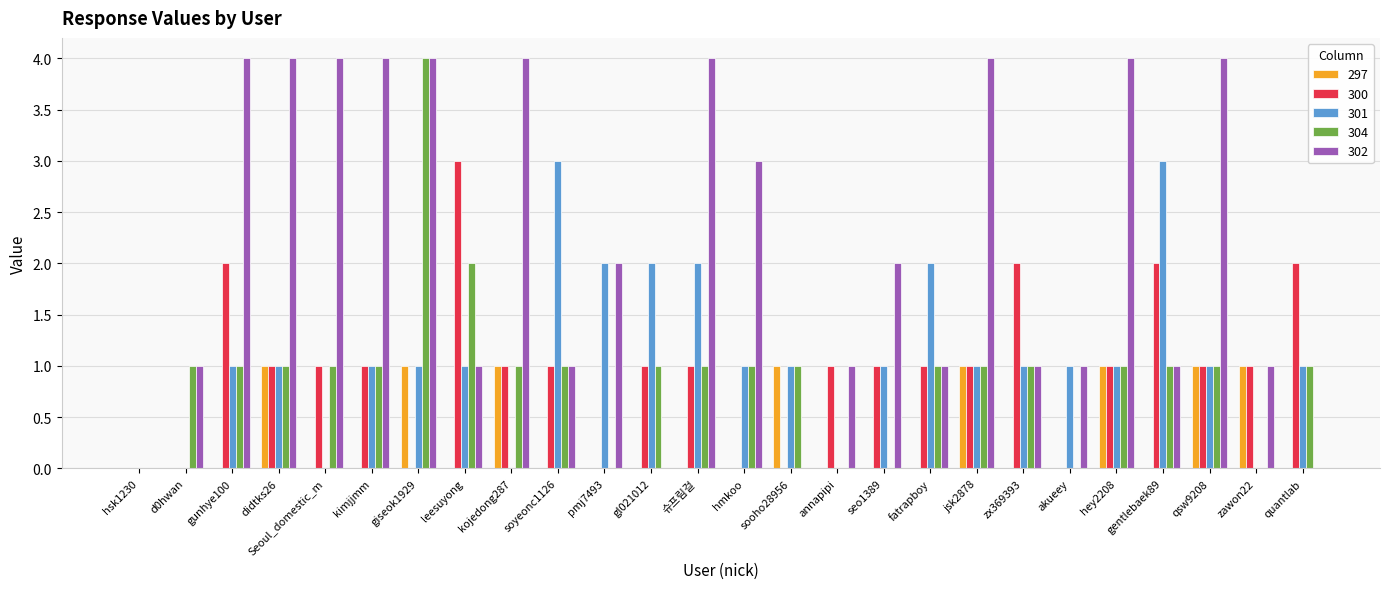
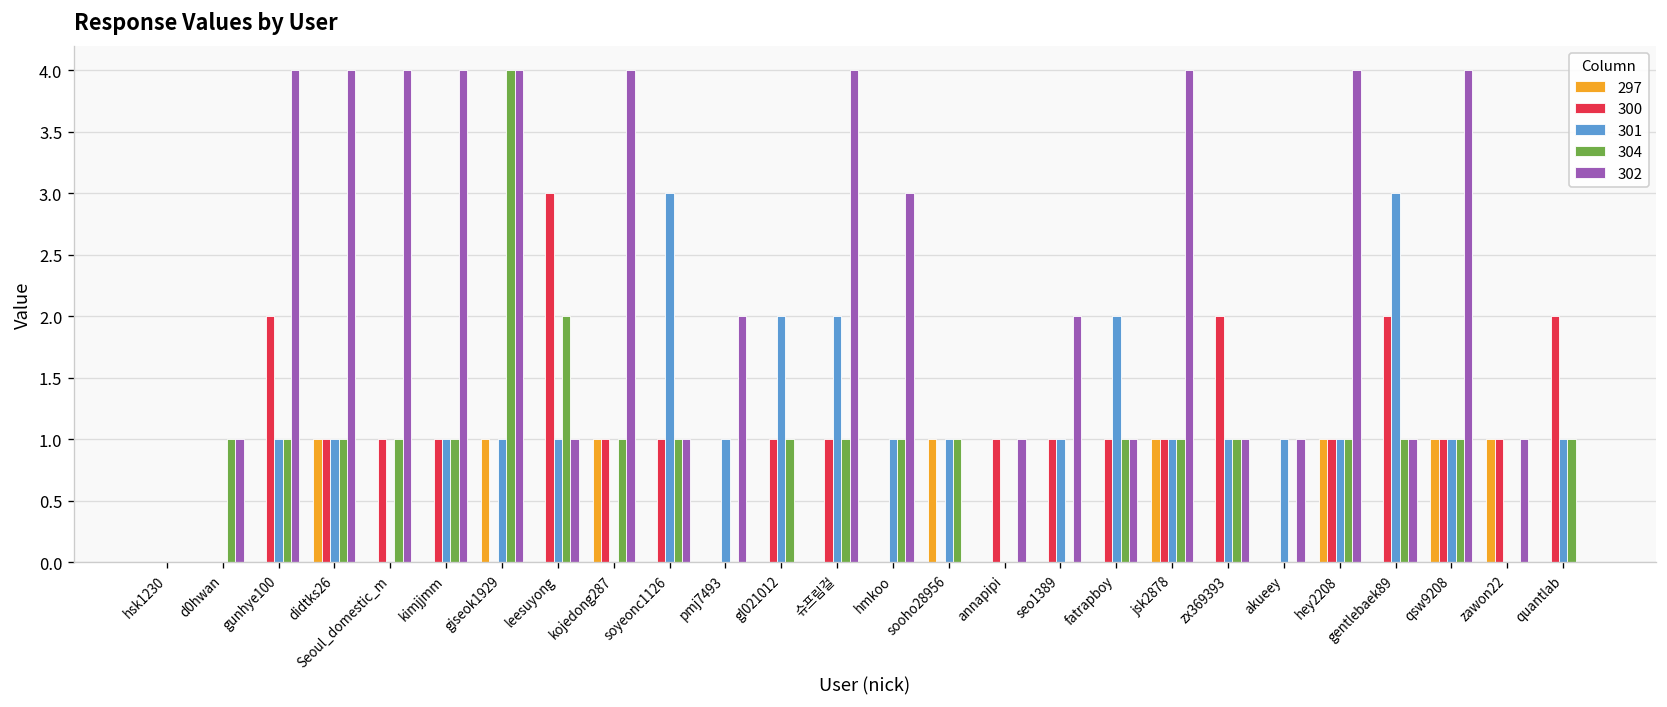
301, pmj7493: 2 -> 1
